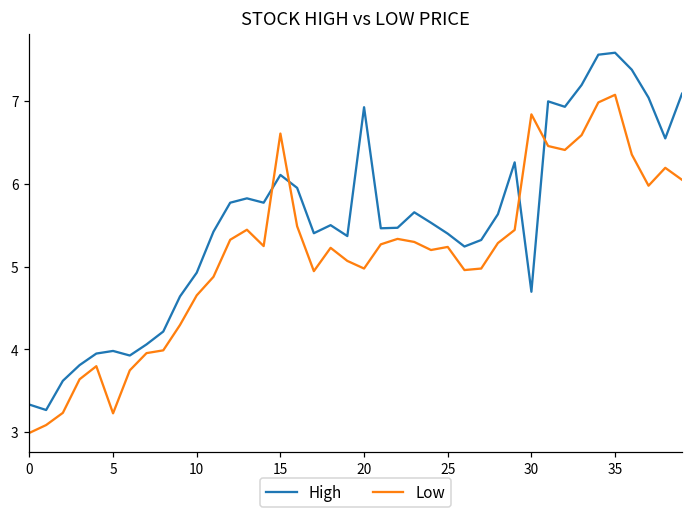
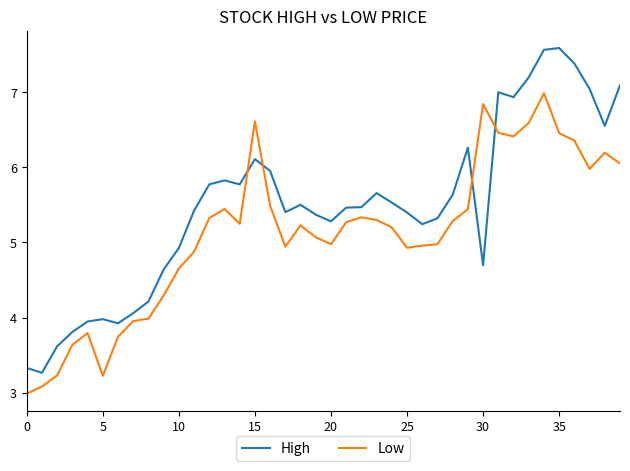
High, 20: 6.9 -> 5.3
Low, 25: 5.2 -> 4.9
Low, 35: 7.1 -> 6.5
